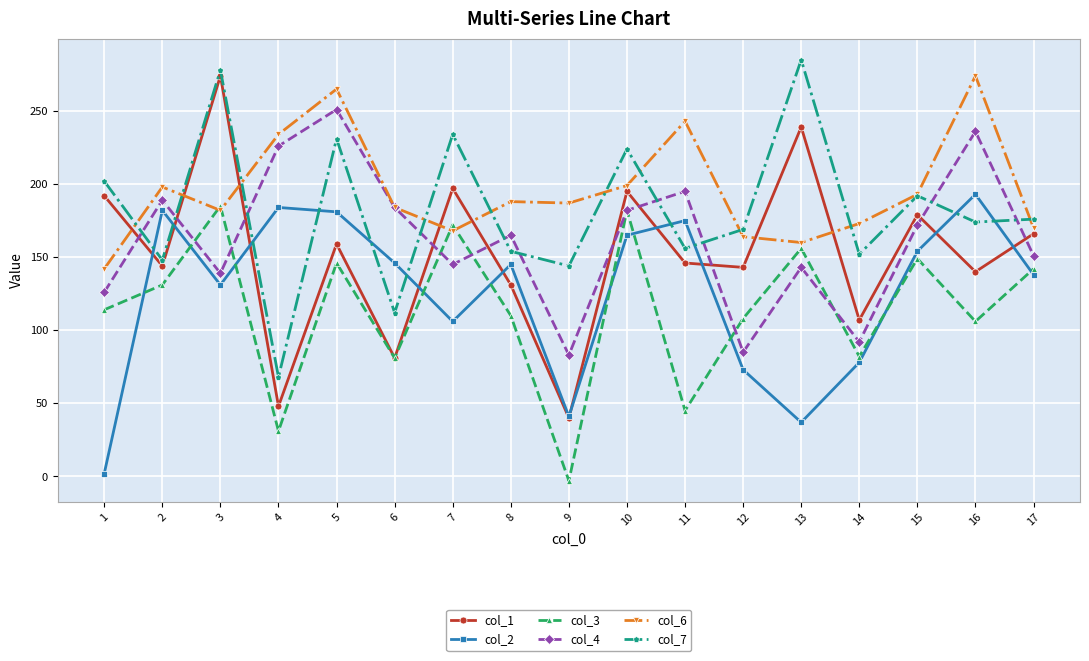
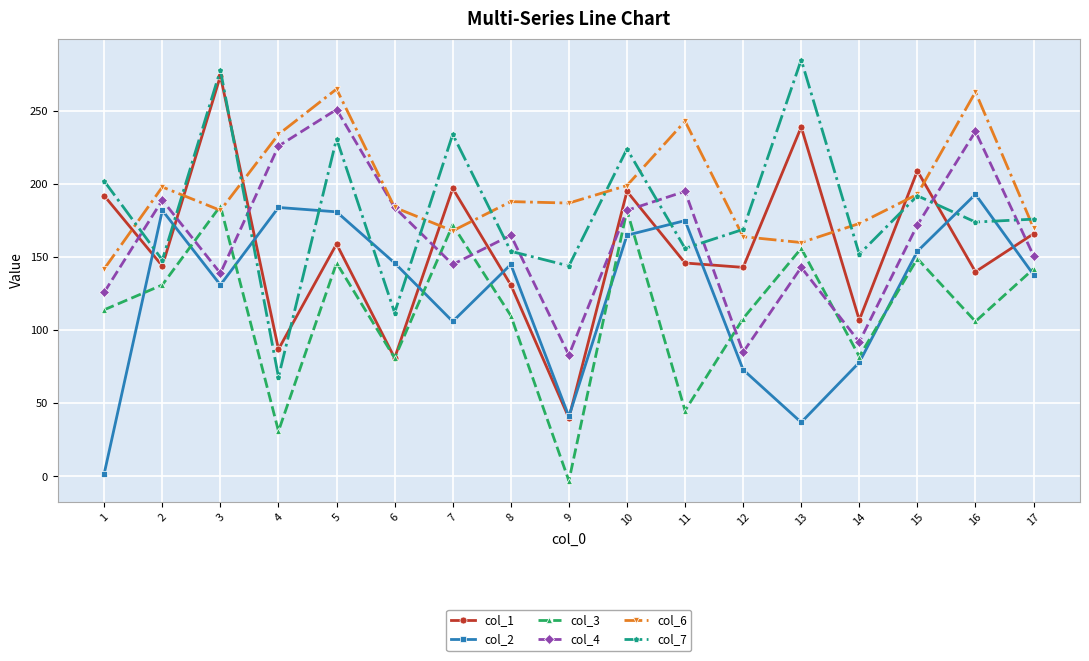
col_1, 4: 48 -> 87
col_1, 15: 179 -> 209
col_6, 16: 274 -> 263
